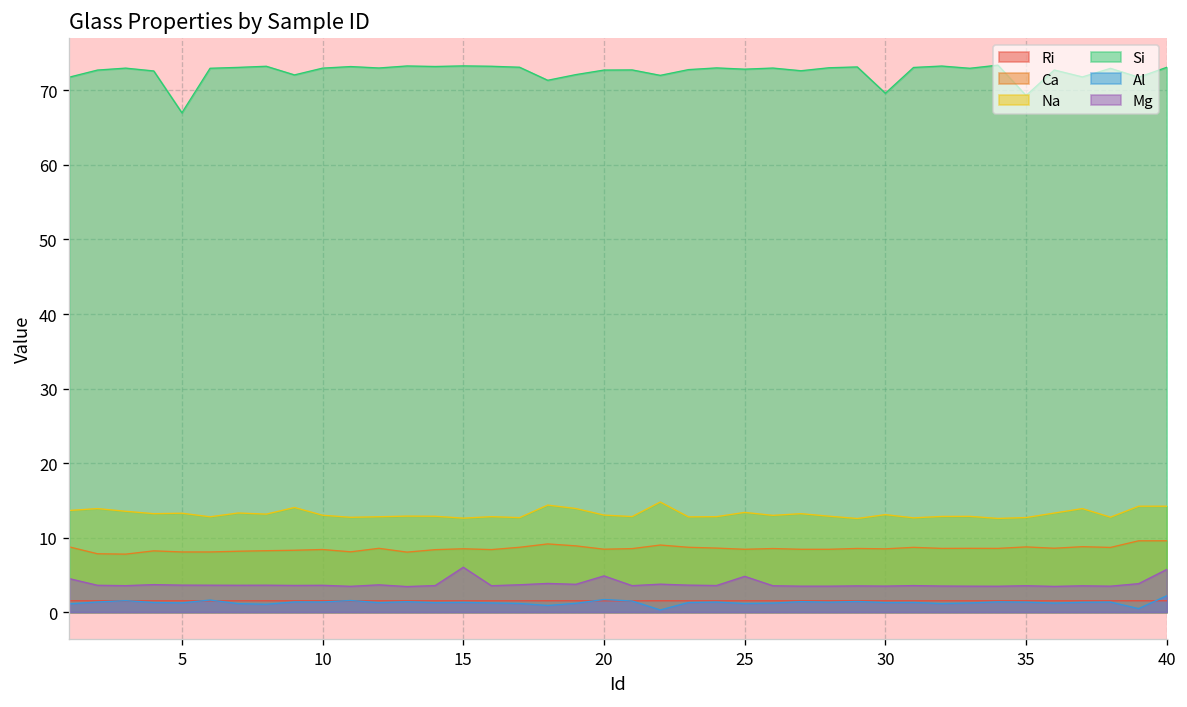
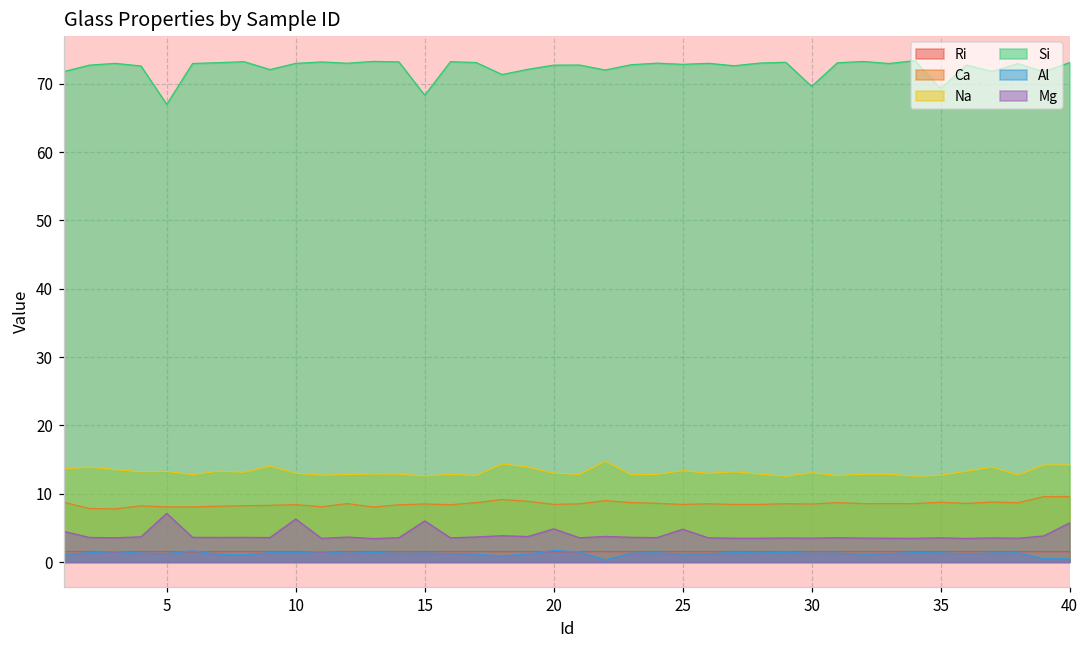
Mg, 5: 4 -> 7
Mg, 10: 4 -> 6
Si, 15: 73 -> 68
Al, 40: 2 -> 0
